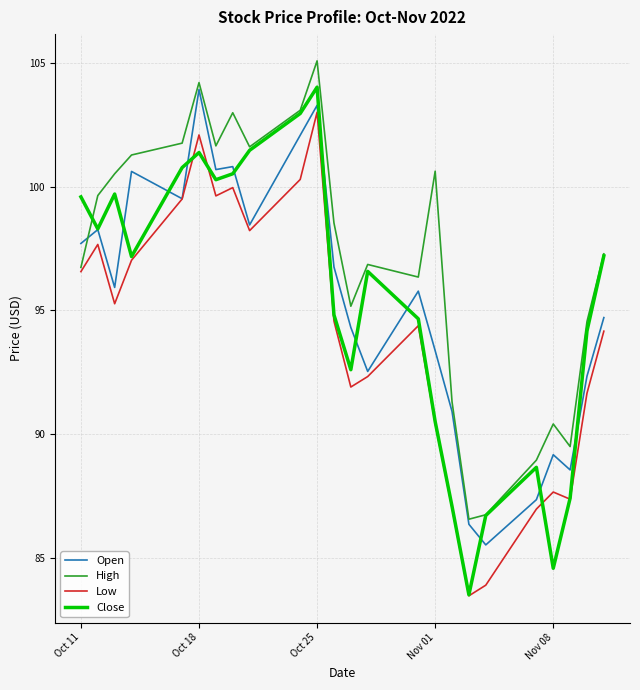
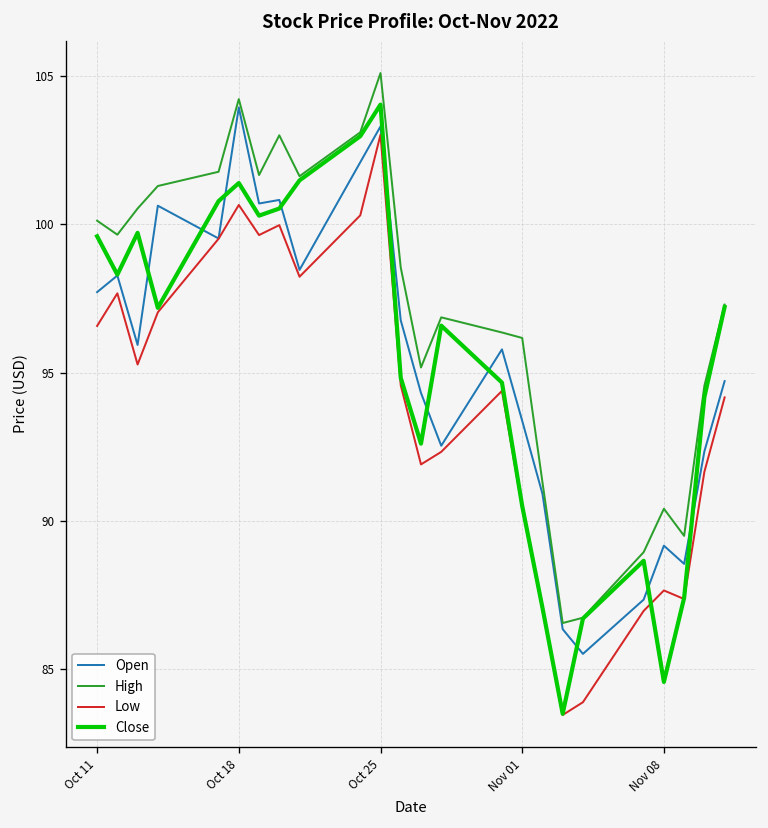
High, Oct 11: 96.7 -> 100.1
Low, Oct 18: 102.1 -> 100.7
High, Nov 01: 100.6 -> 96.2
